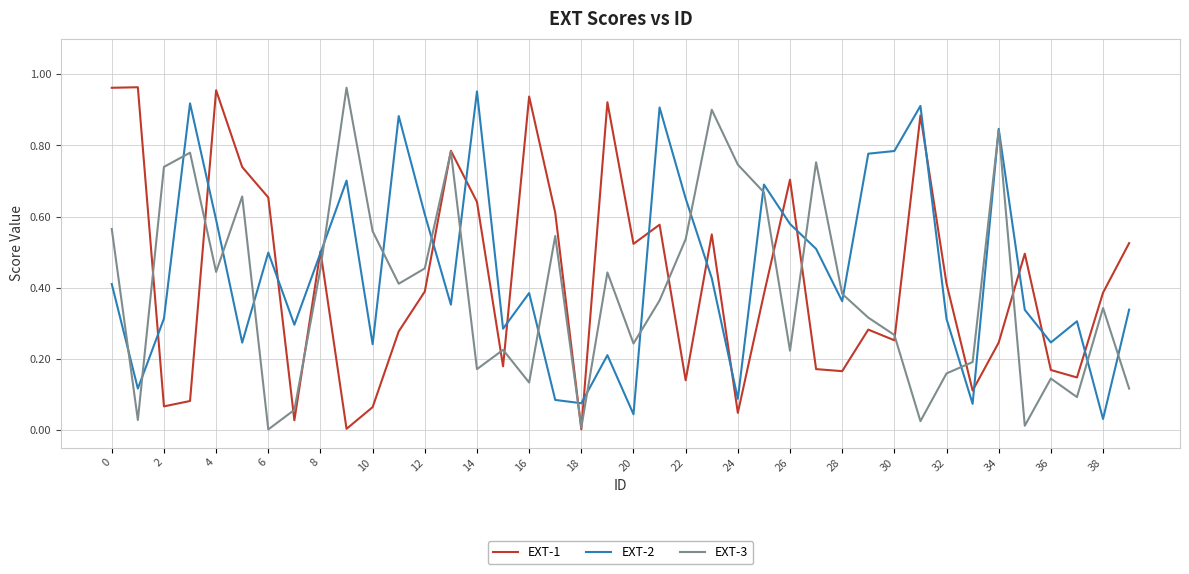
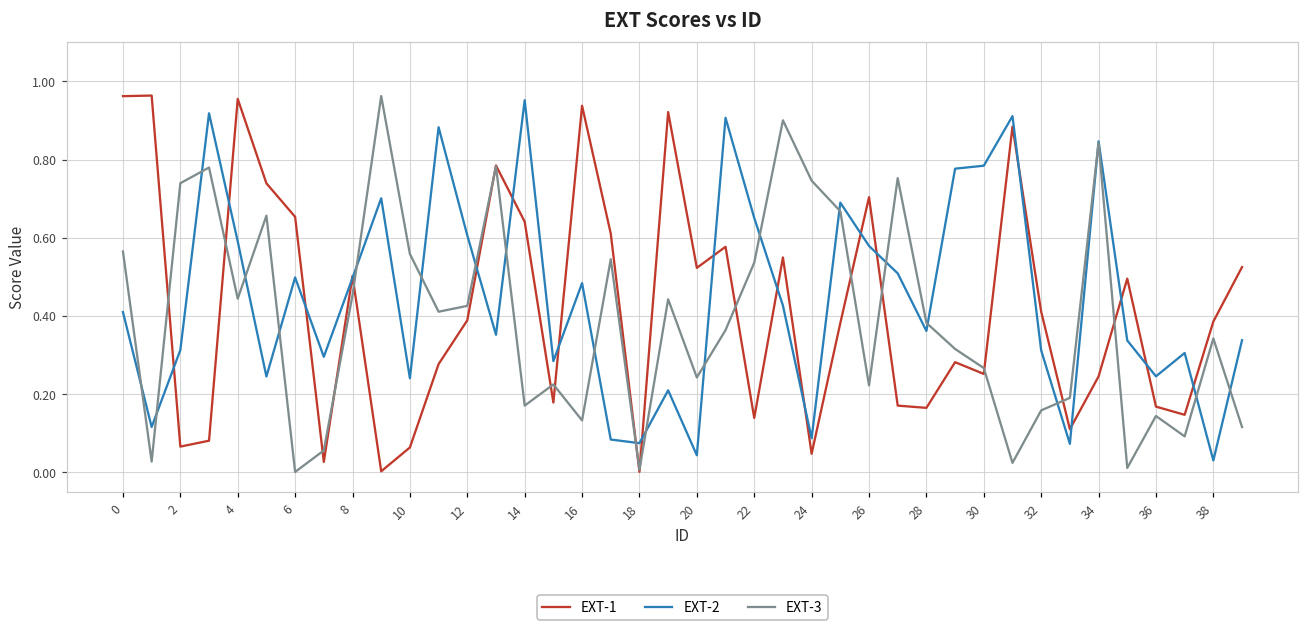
EXT-3, 12: 0.45 -> 0.43
EXT-2, 16: 0.38 -> 0.48
